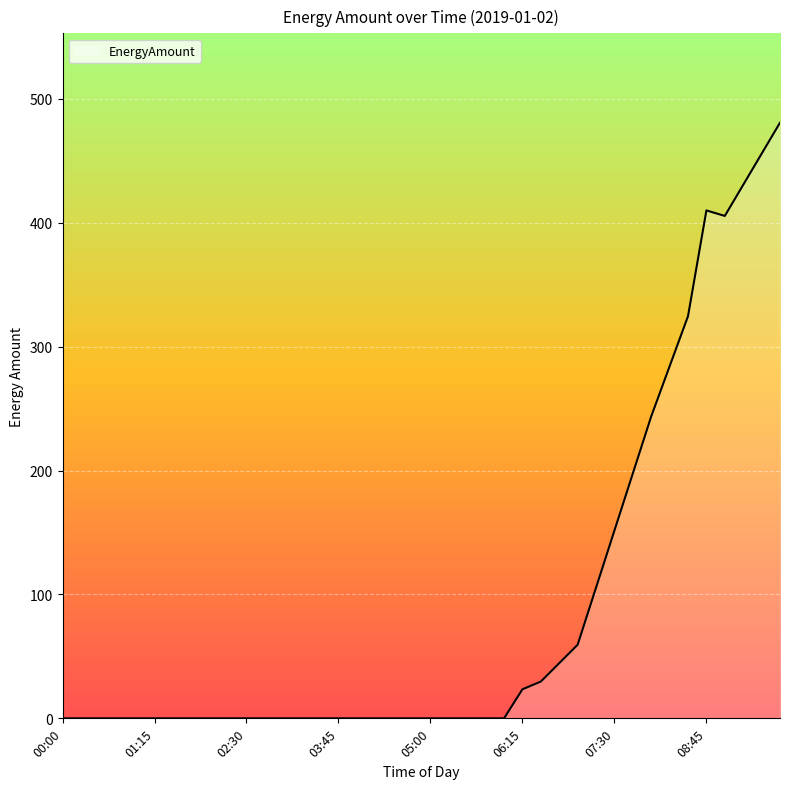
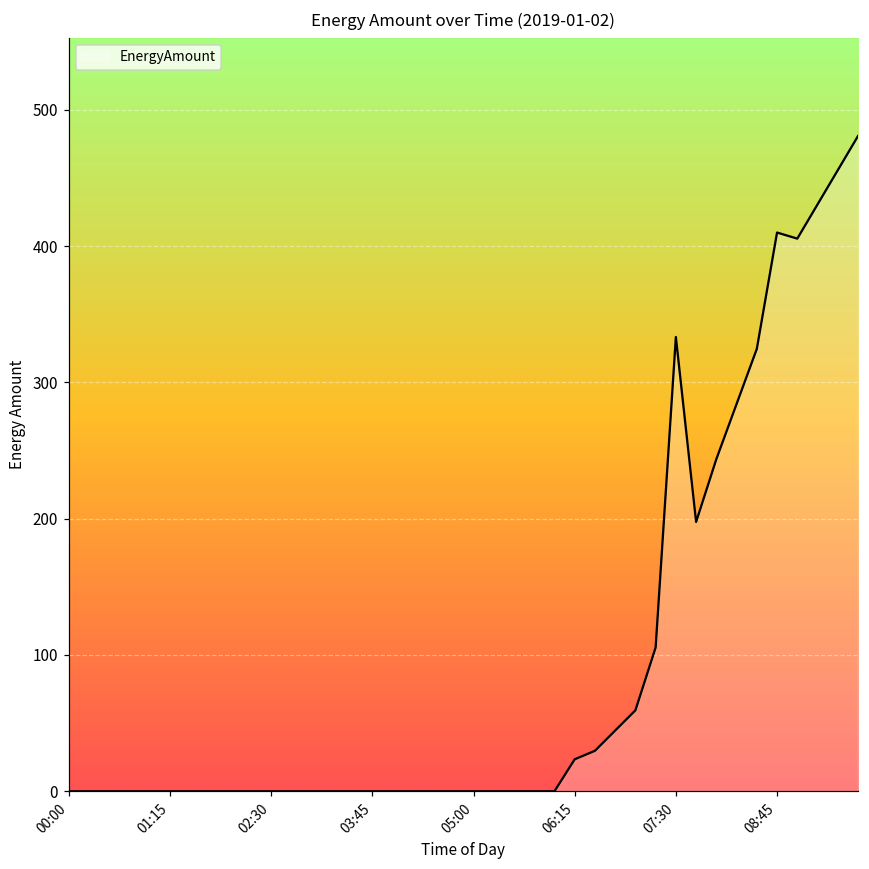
07:30: 152 -> 333
